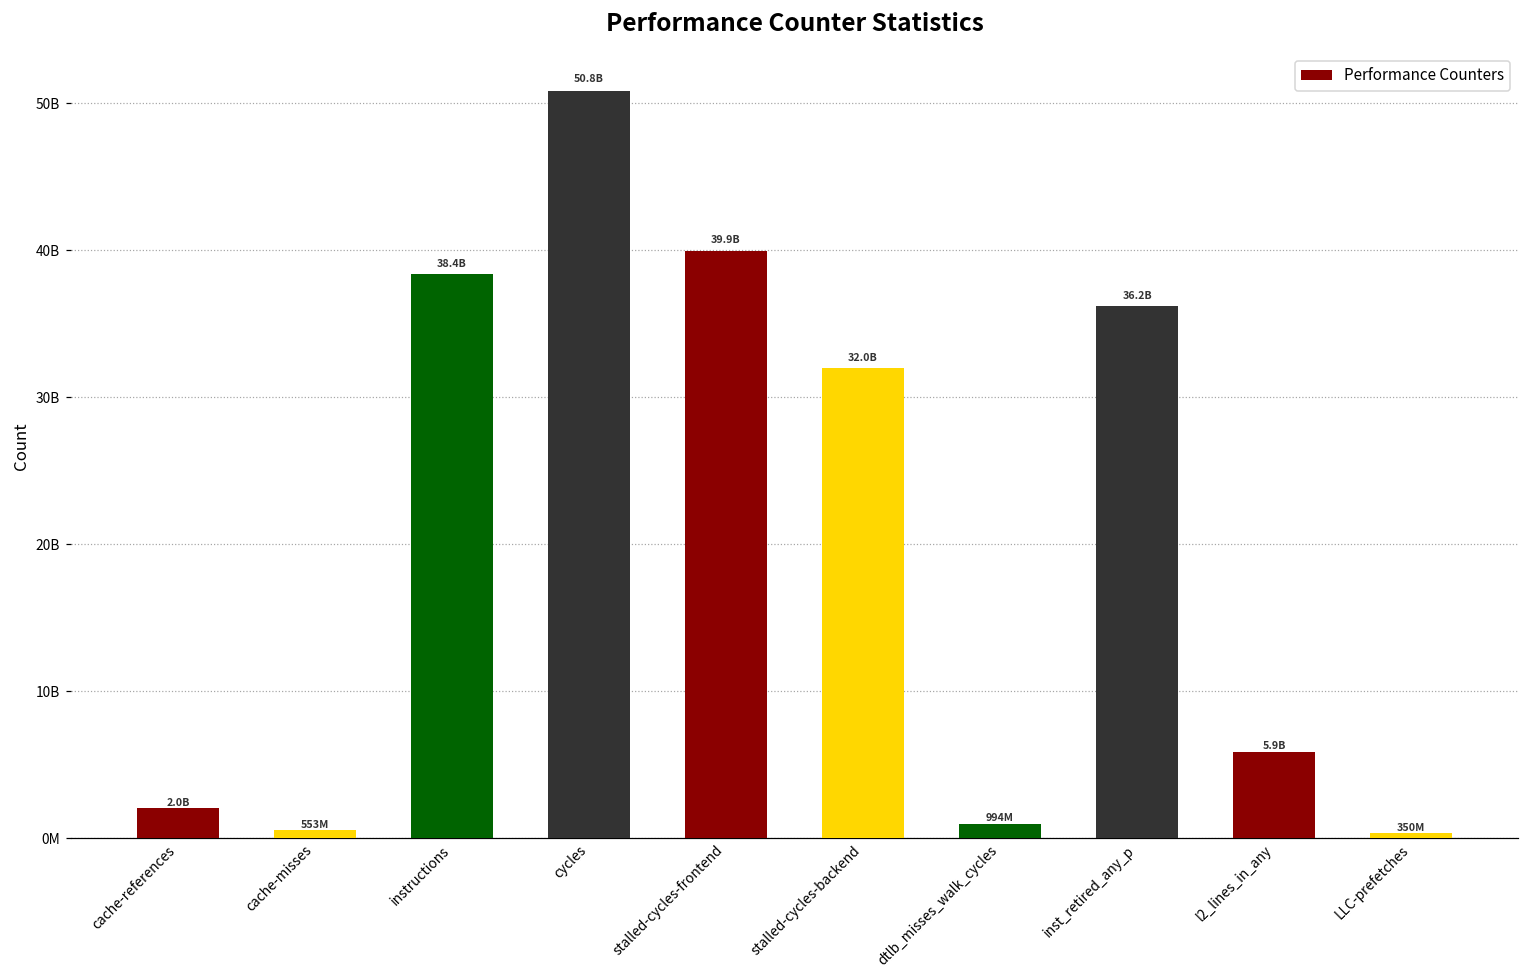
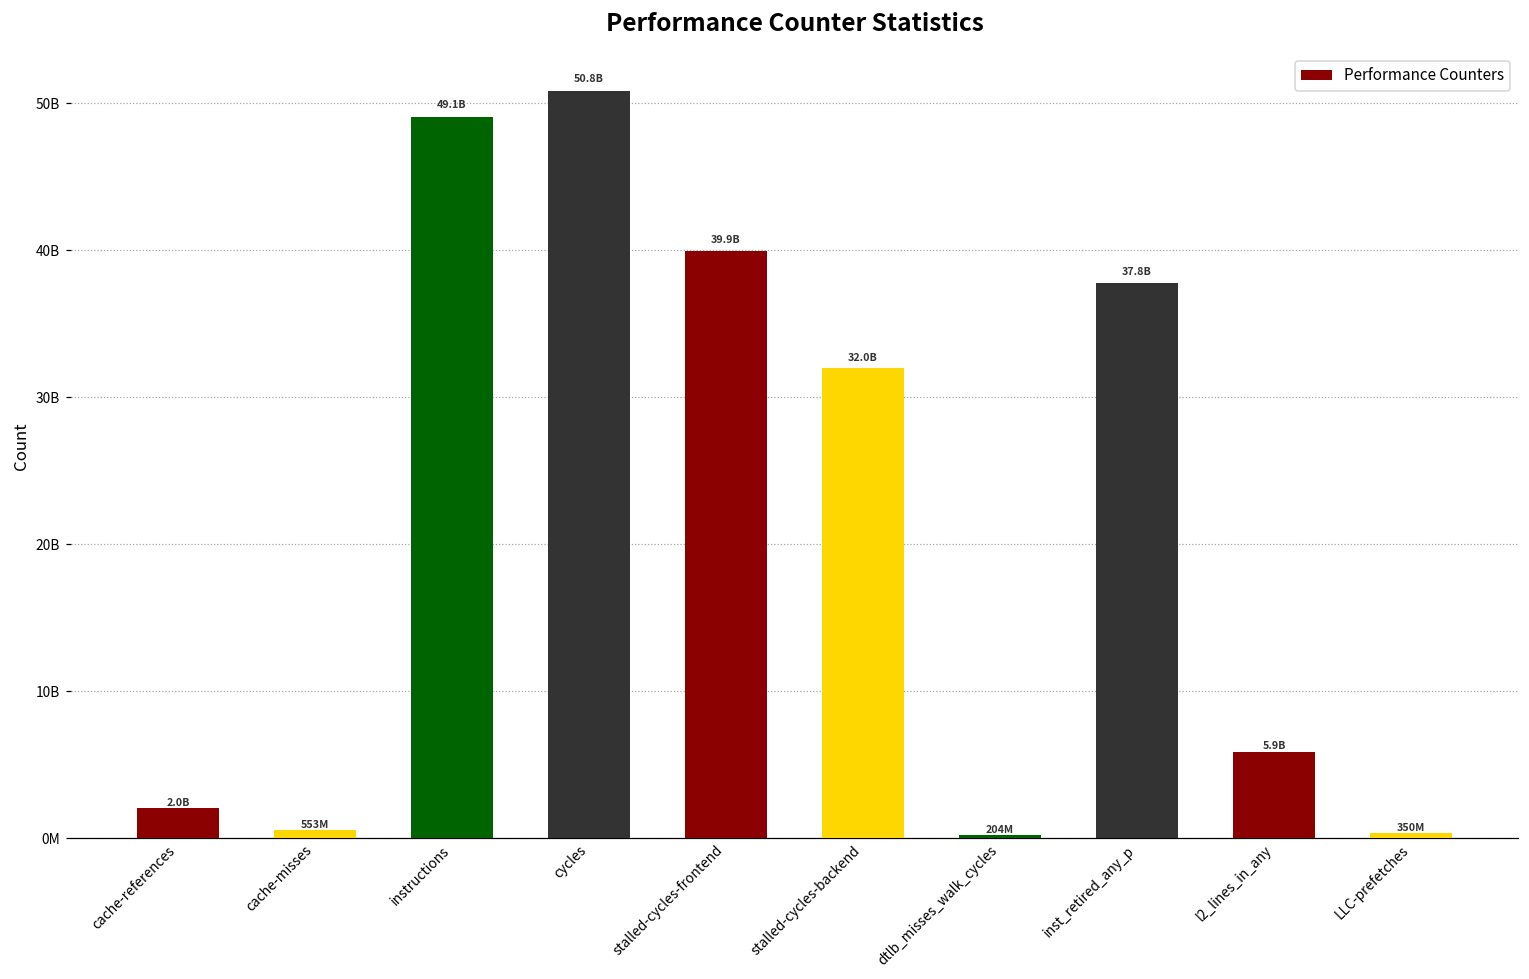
instructions: 38.4B -> 49.1B
dtlb_misses_walk_cycles: 994M -> 204M
inst_retired_any_p: 36.2B -> 37.8B
